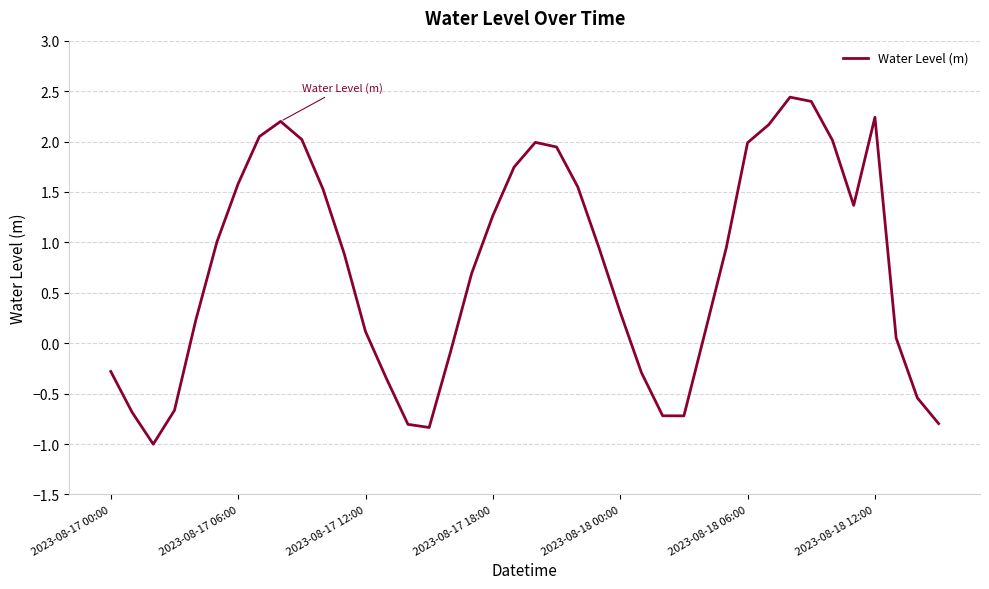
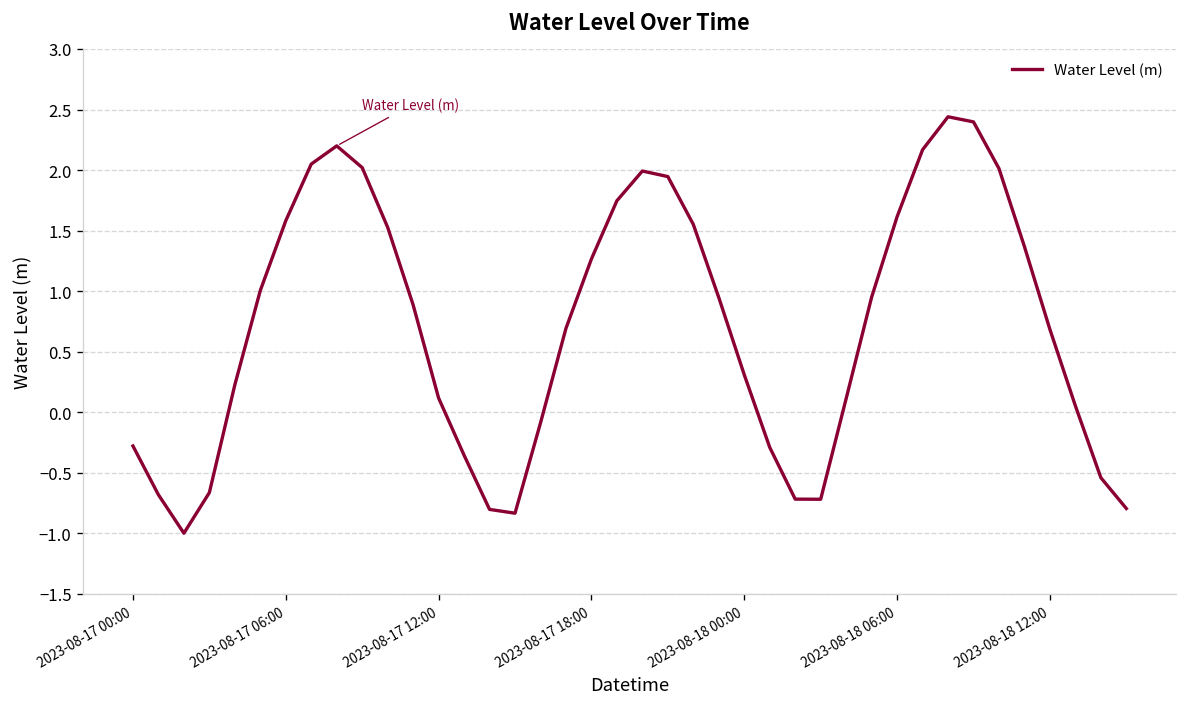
2023-08-18 06:00: 1.99 -> 1.61
2023-08-18 12:00: 2.24 -> 0.68
